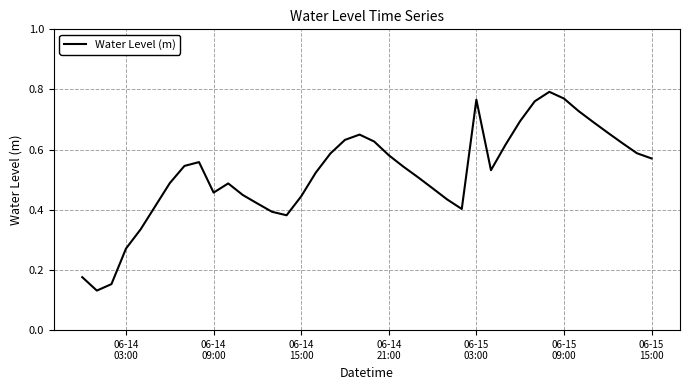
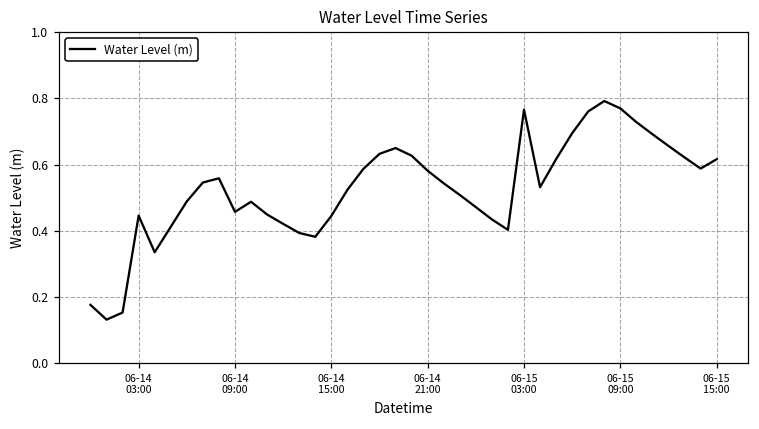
06-14 03:00: 0.27 -> 0.45
06-15 15:00: 0.57 -> 0.62
